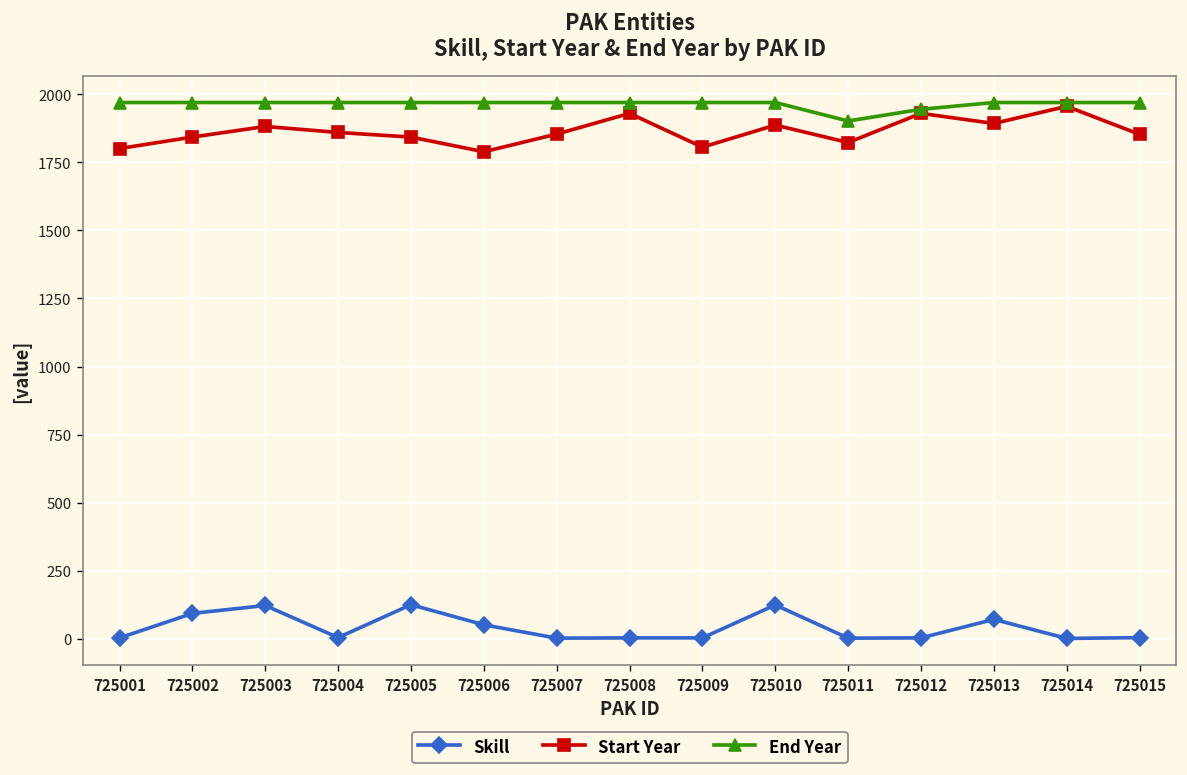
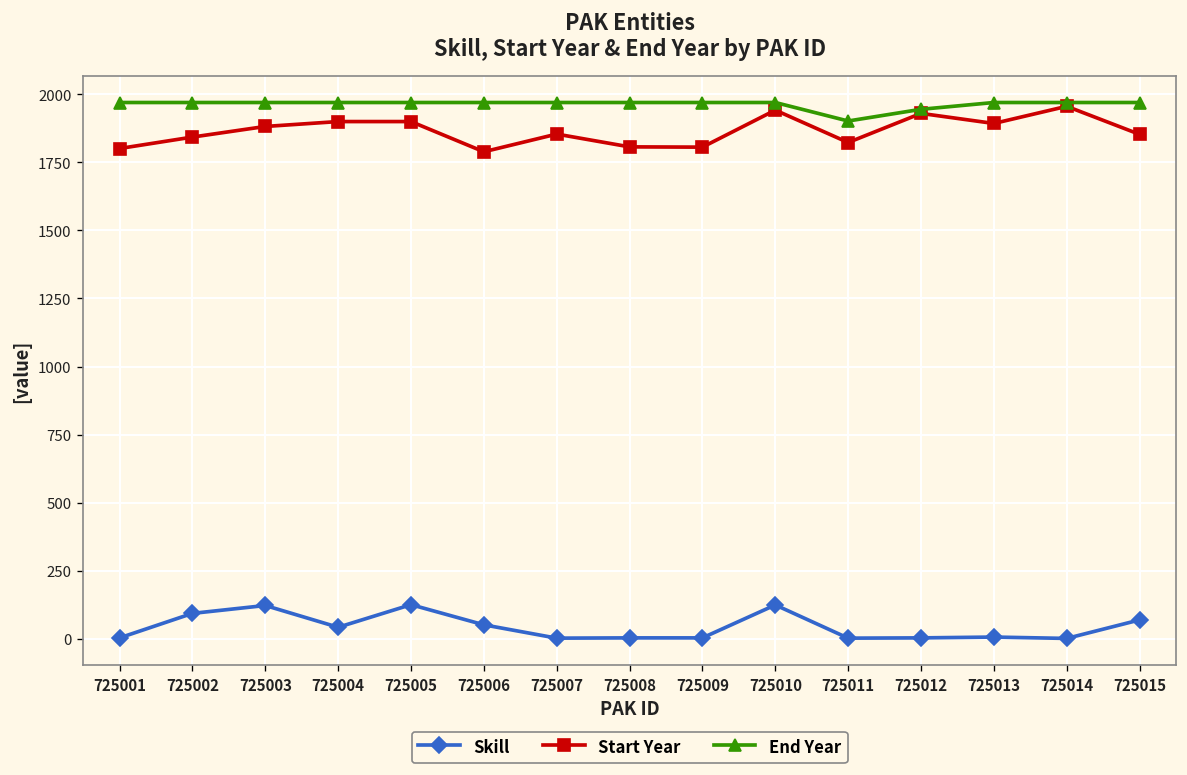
Skill, 725004: 0 -> 40
Start Year, 725004: 1860 -> 1900
Start Year, 725005: 1840 -> 1900
Start Year, 725008: 1930 -> 1810
Start Year, 725010: 1890 -> 1940
Skill, 725013: 70 -> 10
Skill, 725015: 0 -> 70
